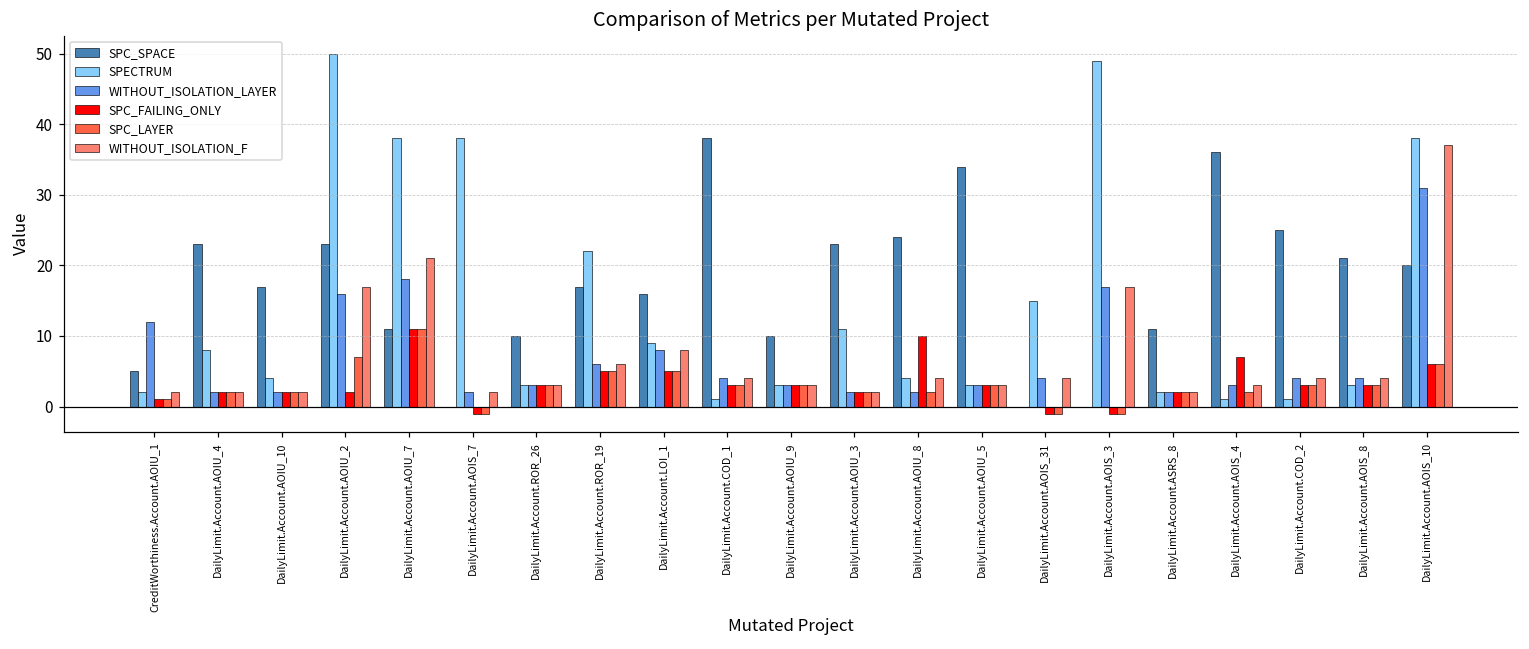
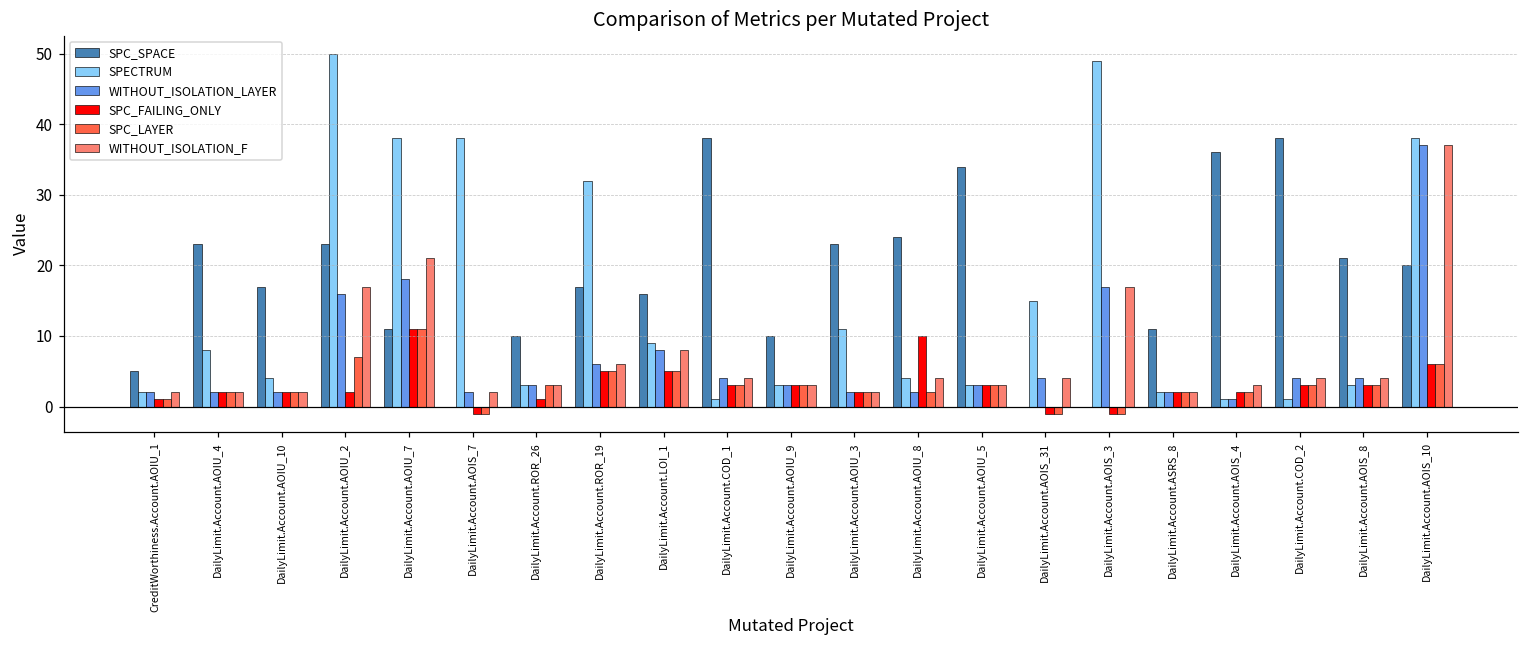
WITHOUT_ISOLATION_LAYER, CreditWorthiness.Account.AOIU_1: 12 -> 2
SPC_FAILING_ONLY, DailyLimit.Account.ROR_26: 3 -> 1
SPECTRUM, DailyLimit.Account.ROR_19: 22 -> 32
WITHOUT_ISOLATION_LAYER, DailyLimit.Account.AOIS_4: 3 -> 1
SPC_FAILING_ONLY, DailyLimit.Account.AOIS_4: 7 -> 2
SPC_SPACE, DailyLimit.Account.COD_2: 25 -> 38
WITHOUT_ISOLATION_LAYER, DailyLimit.Account.AOIS_10: 31 -> 37
